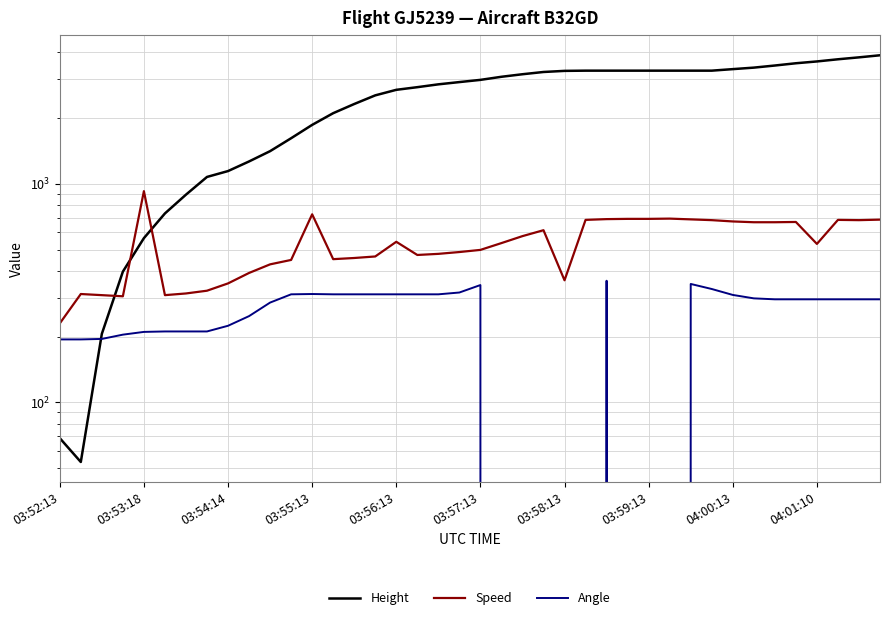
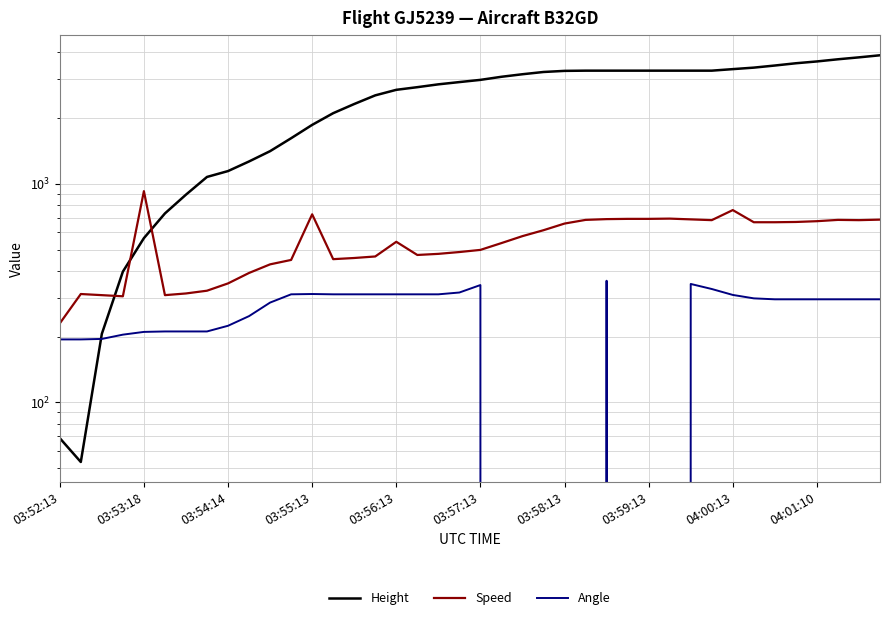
Speed, 03:58:13: 360 -> 660
Speed, 04:00:13: 670 -> 760
Speed, 04:01:10: 530 -> 670
